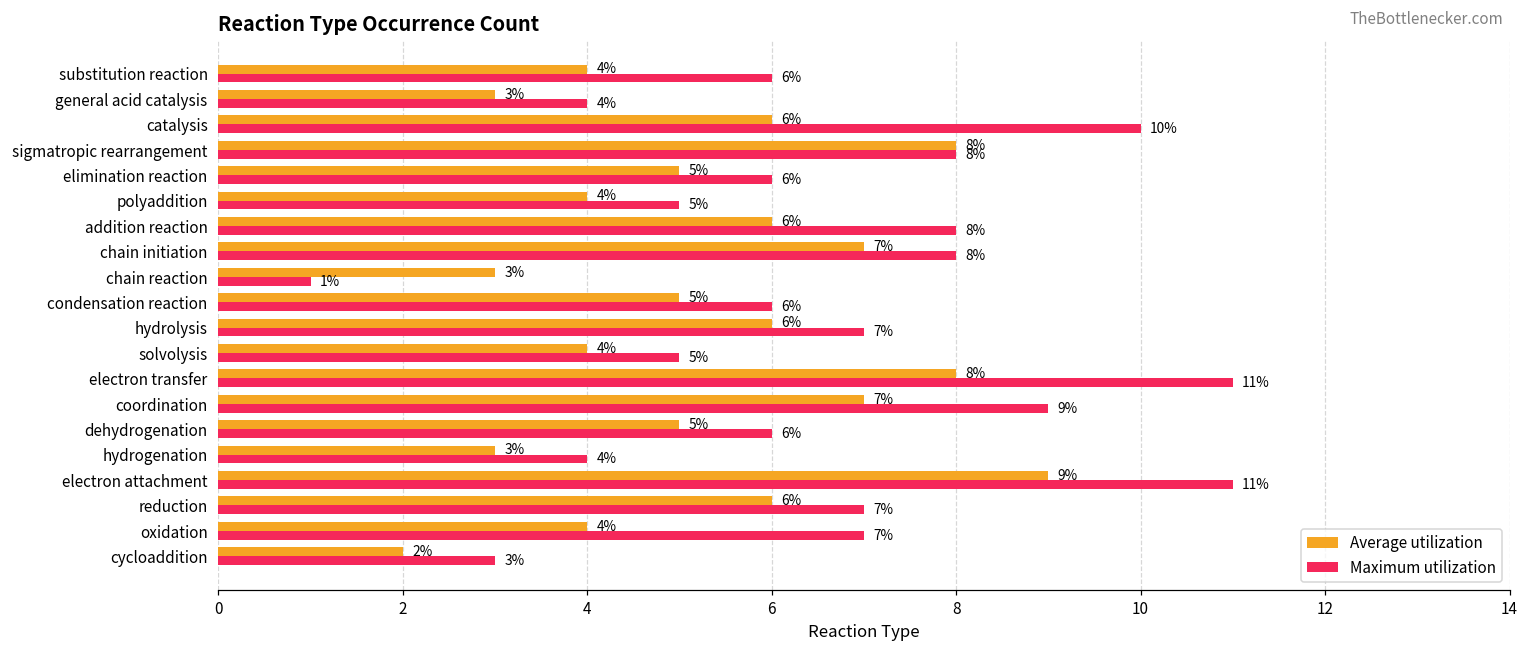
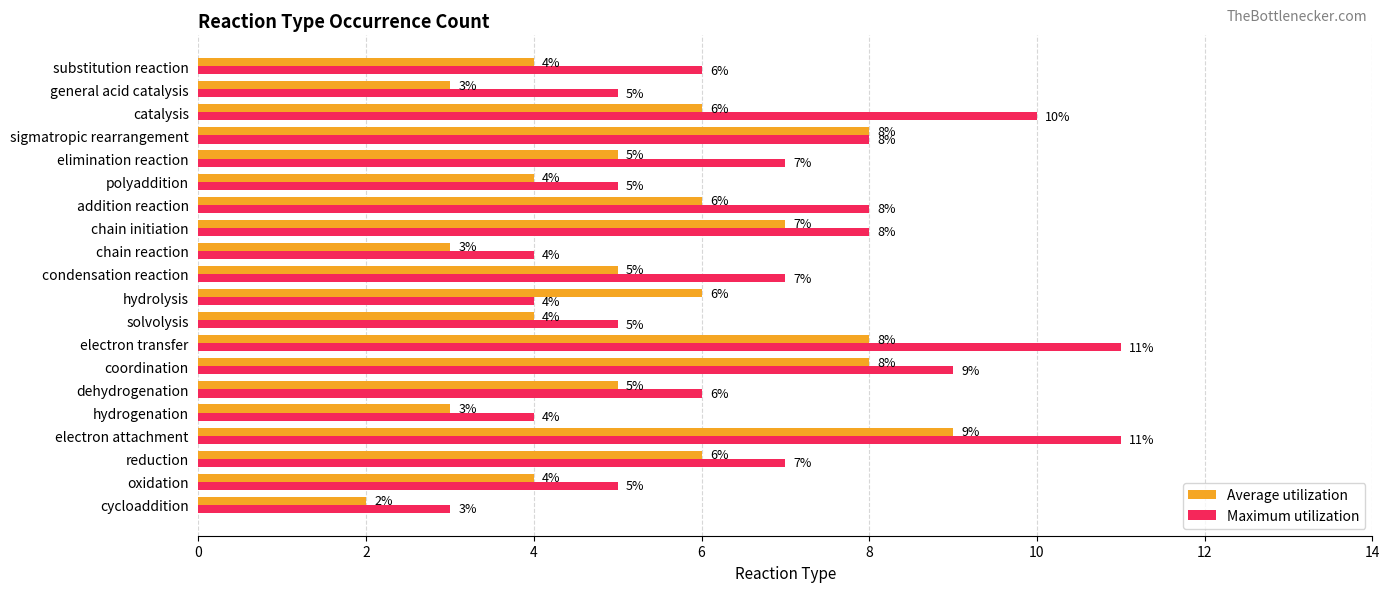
Maximum utilization, general acid catalysis: 4% -> 5%
Maximum utilization, elimination reaction: 6% -> 7%
Maximum utilization, chain reaction: 1% -> 4%
Maximum utilization, condensation reaction: 6% -> 7%
Maximum utilization, hydrolysis: 7% -> 4%
Average utilization, coordination: 7% -> 8%
Maximum utilization, oxidation: 7% -> 5%
